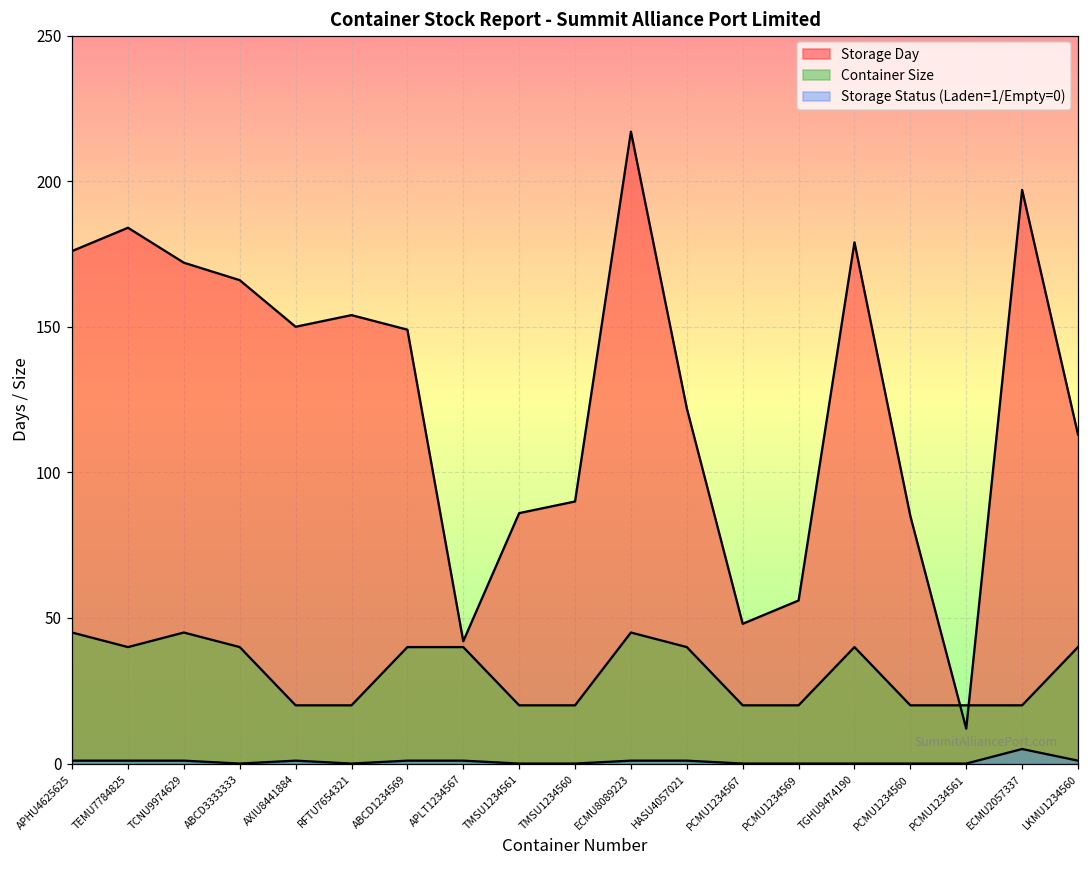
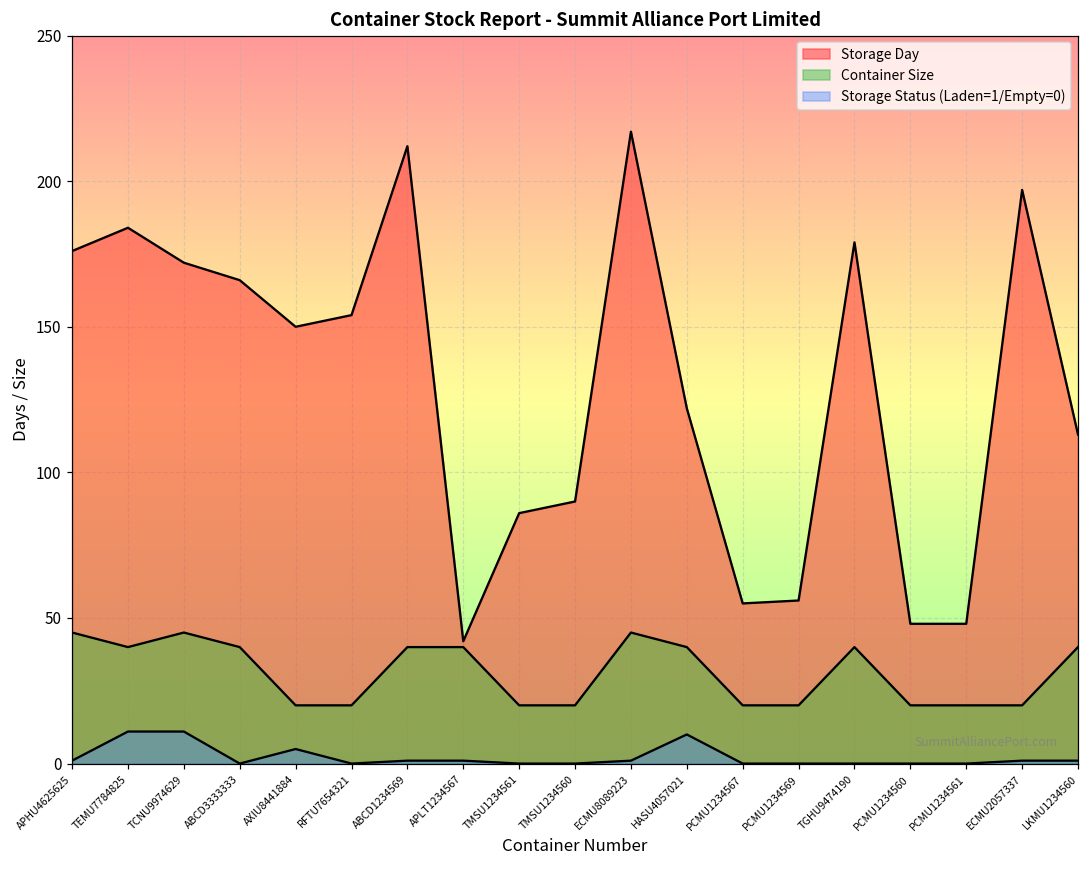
Storage Status (Laden=1/Empty=0), TEMU7784825: 1 -> 11
Storage Status (Laden=1/Empty=0), TCNU9974629: 1 -> 11
Storage Status (Laden=1/Empty=0), AXIU8441884: 1 -> 5
Storage Day, ABCD1234569: 149 -> 212
Storage Status (Laden=1/Empty=0), HASU4057021: 1 -> 10
Storage Day, PCMU1234567: 48 -> 55
Storage Day, PCMU1234560: 85 -> 48
Storage Day, PCMU1234561: 12 -> 48
Storage Status (Laden=1/Empty=0), ECMU2057337: 5 -> 1
